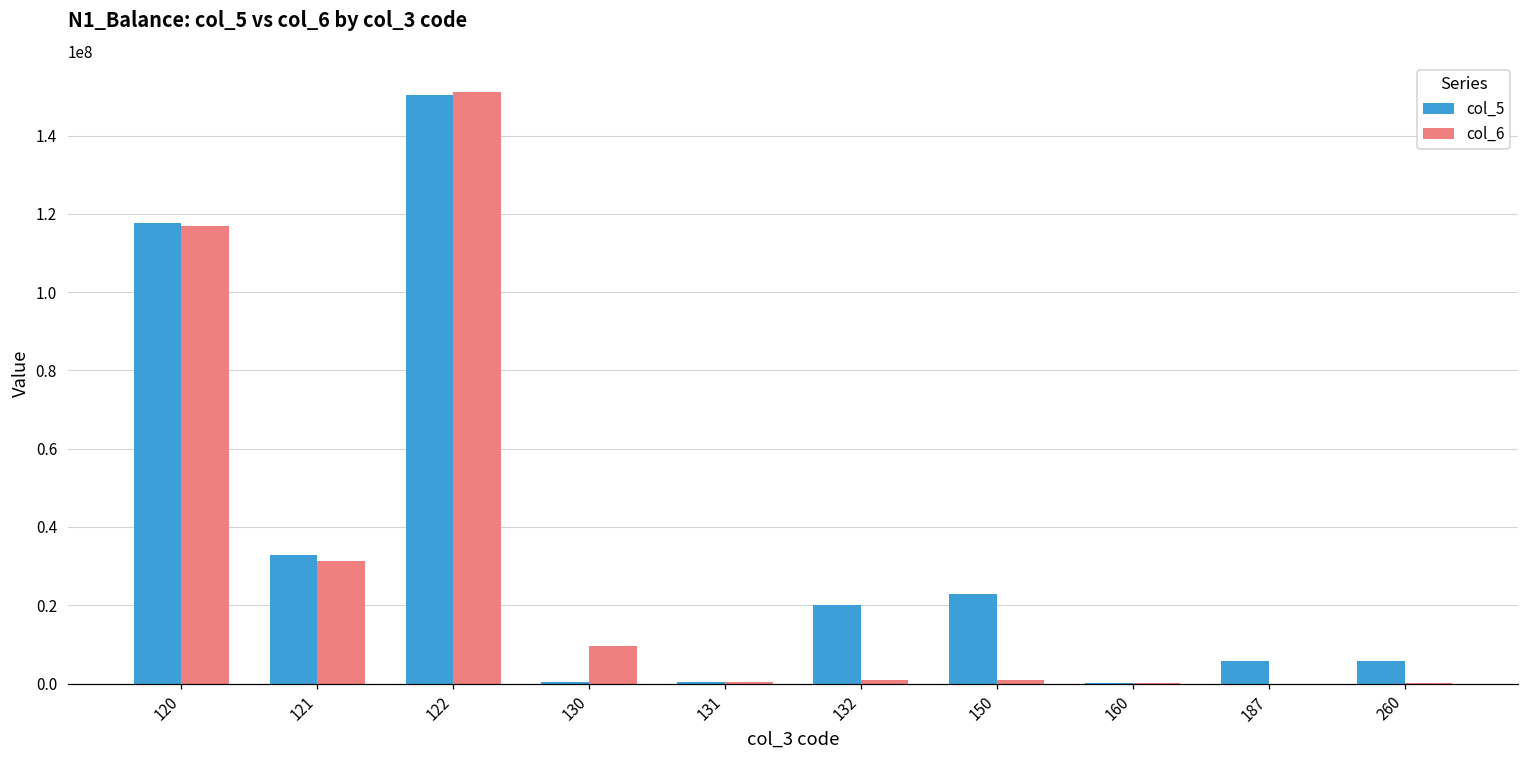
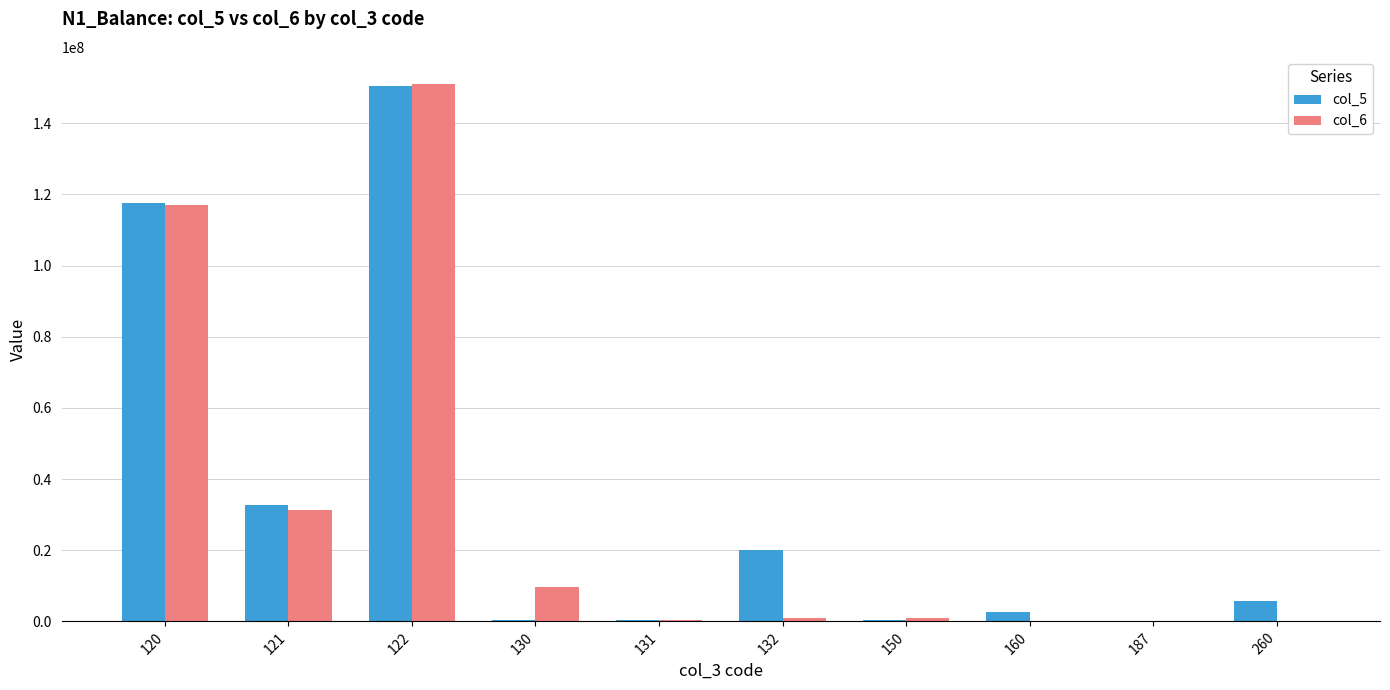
col_5, 150: 23000000 -> 0
col_5, 160: 0 -> 3000000
col_5, 187: 6000000 -> 0
